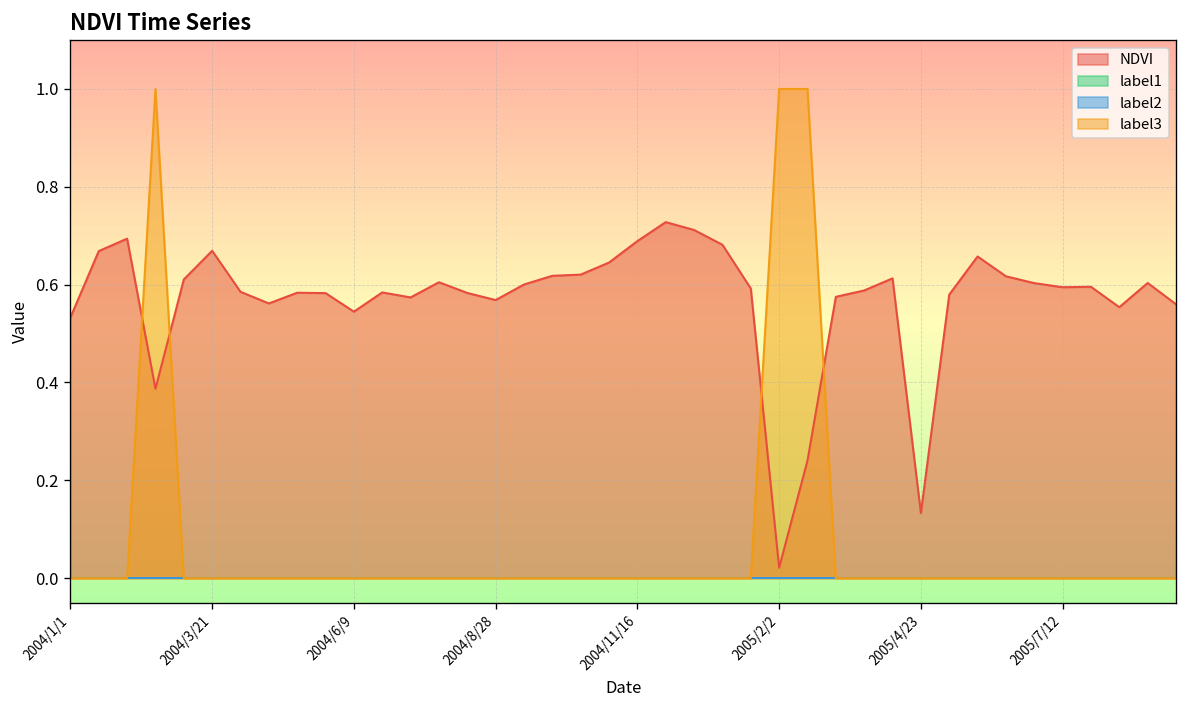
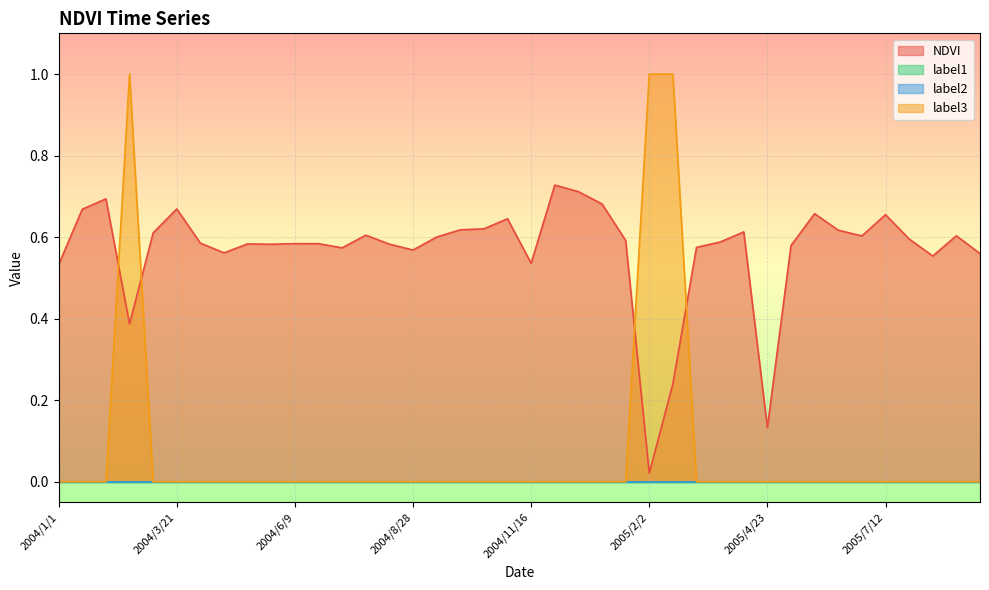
NDVI, 2004/6/9: 0.54 -> 0.58
NDVI, 2004/11/16: 0.69 -> 0.54
NDVI, 2005/7/12: 0.59 -> 0.66
